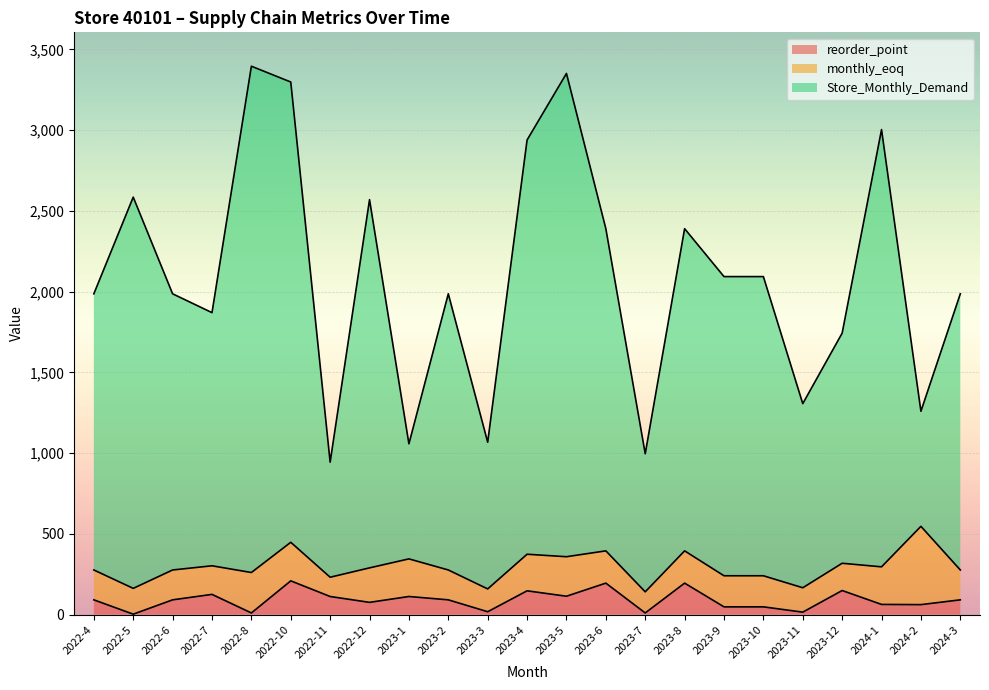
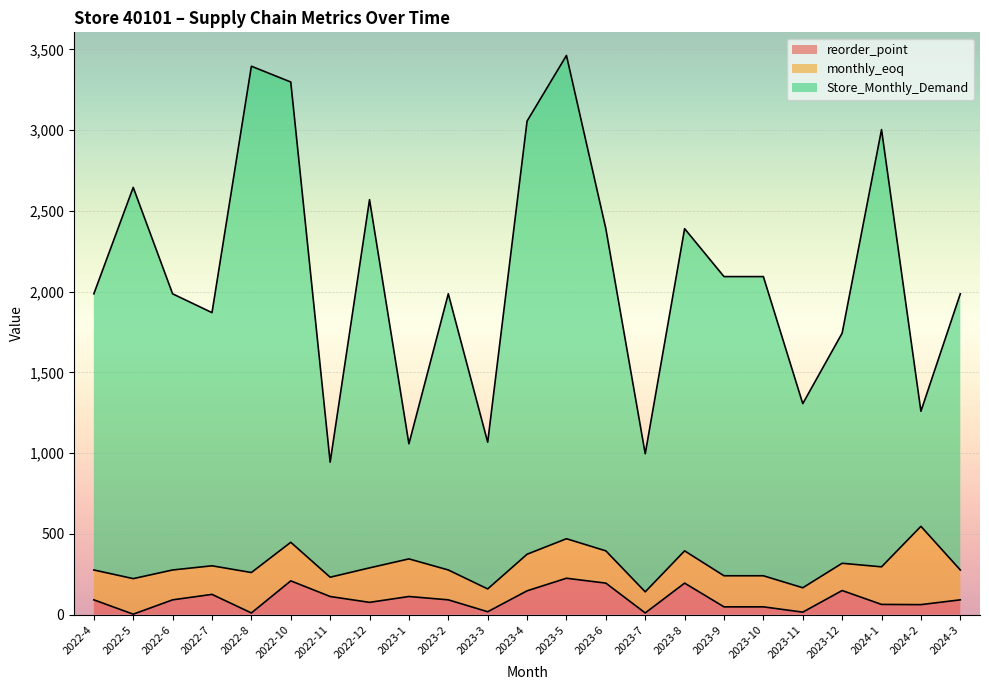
monthly_eoq, 2022-5: 160 -> 220
Store_Monthly_Demand, 2023-4: 2,570 -> 2,680
reorder_point, 2023-5: 110 -> 220
